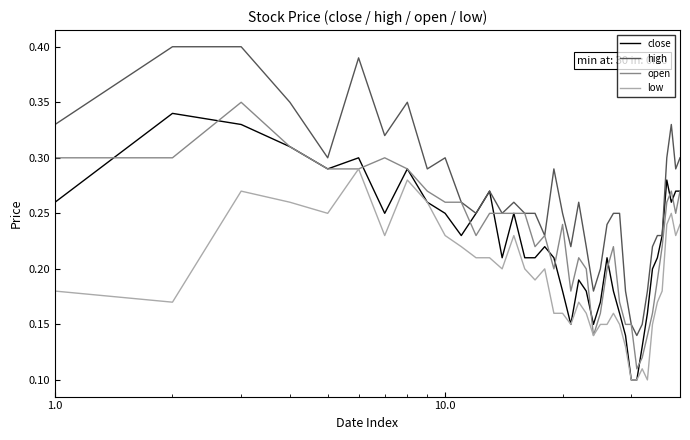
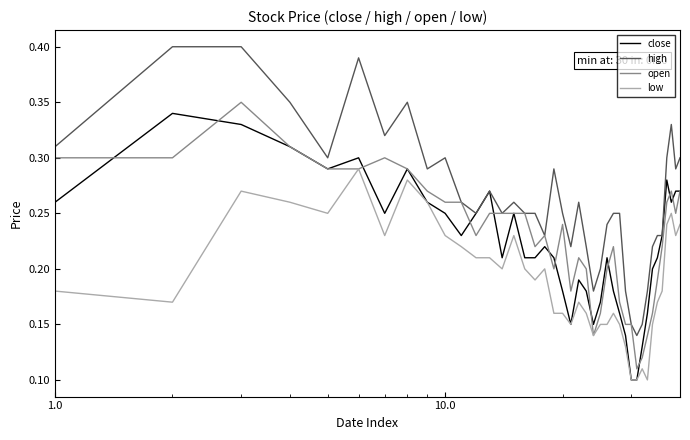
high, 1.0: 0.33 -> 0.31
